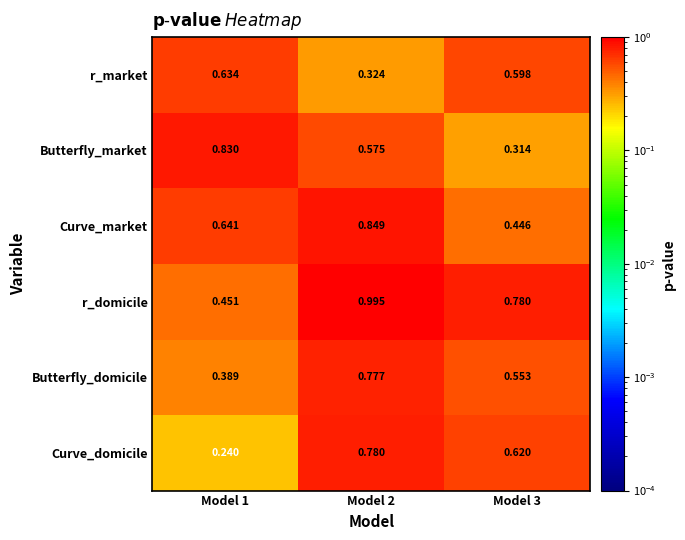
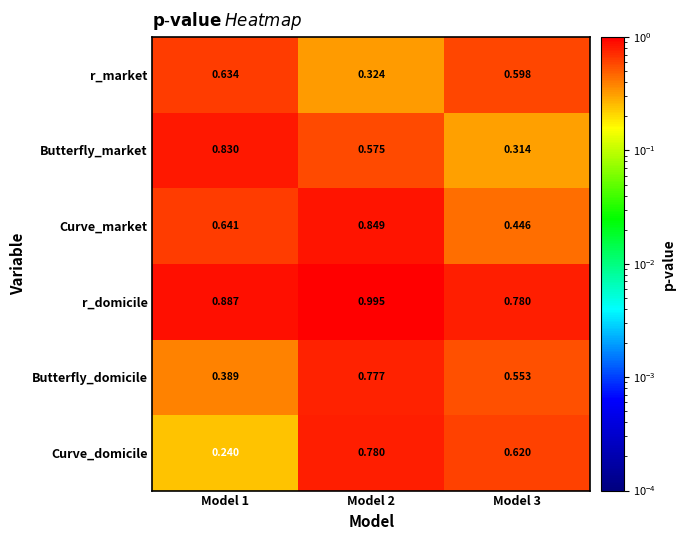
r_domicile, Model 1: 0.451 -> 0.887
